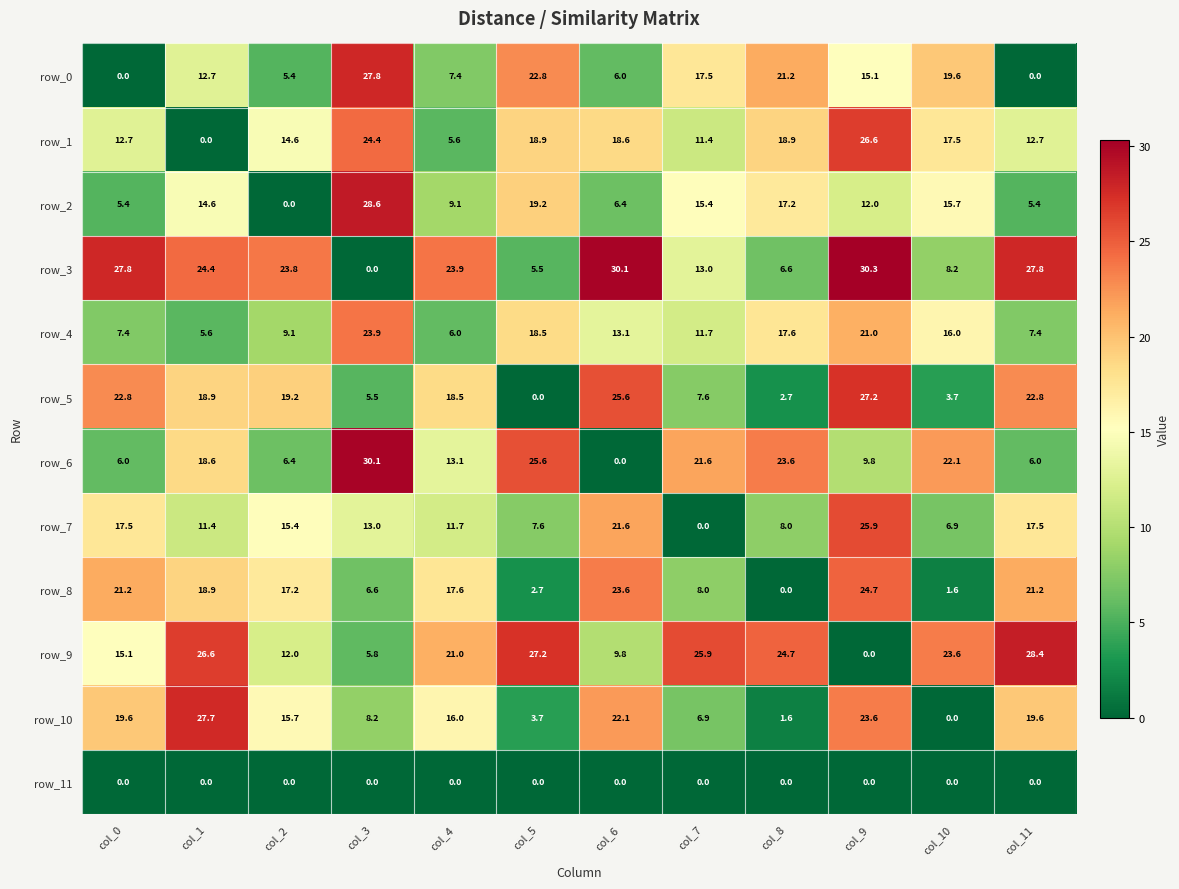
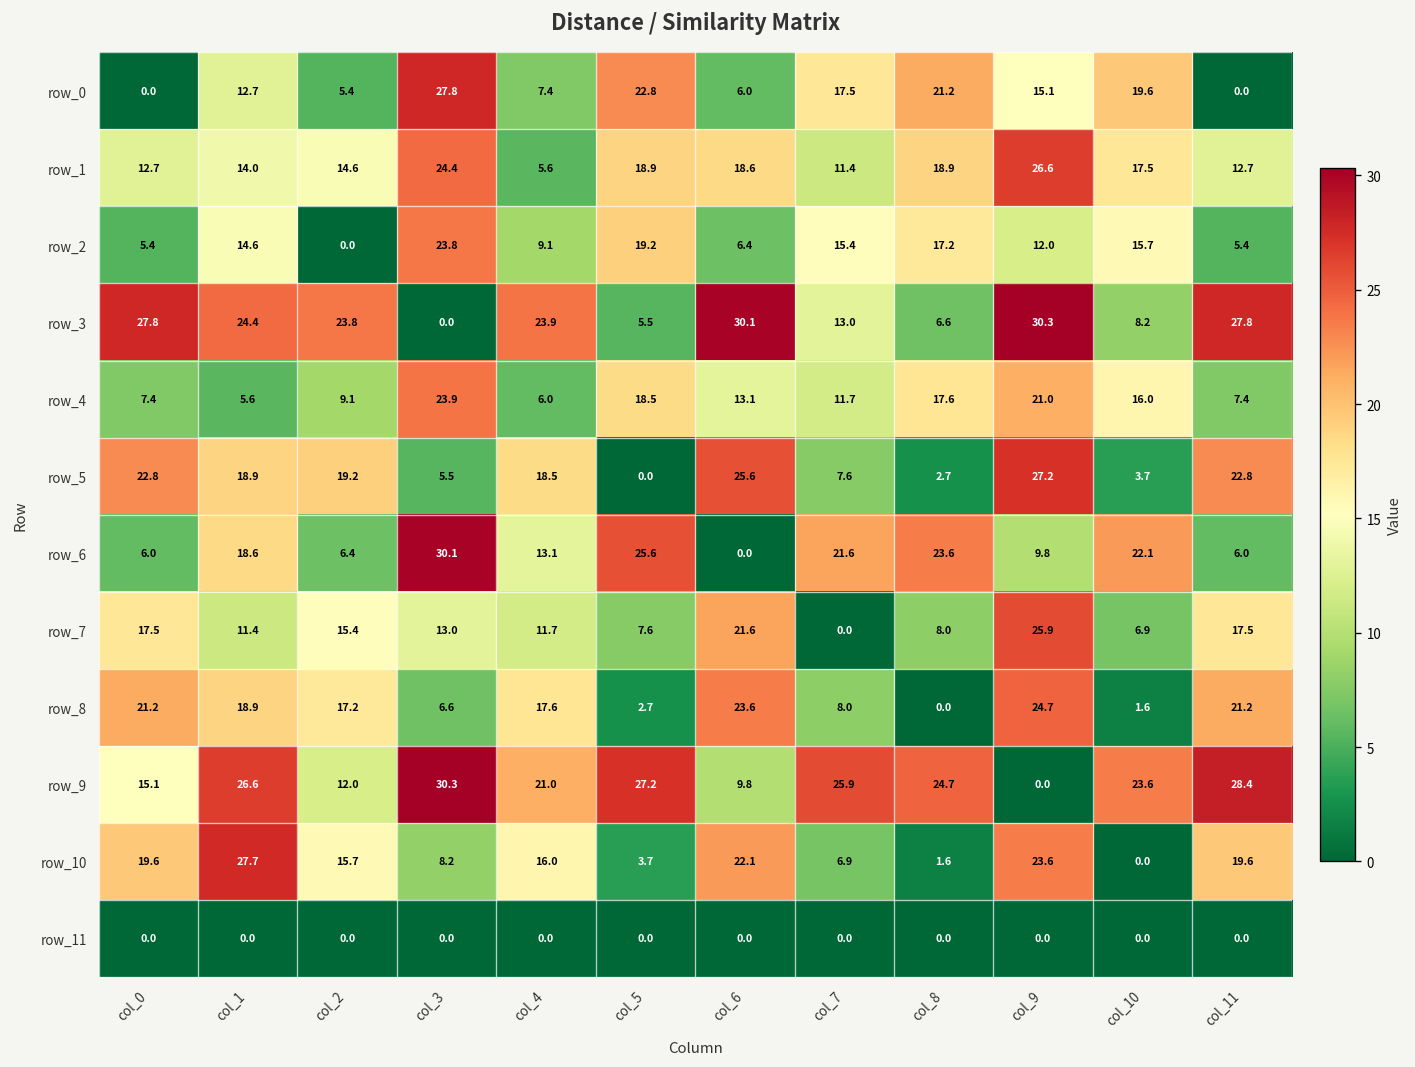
row_1, col_1: 0.0 -> 14.0
row_2, col_3: 28.6 -> 23.8
row_9, col_3: 5.8 -> 30.3
